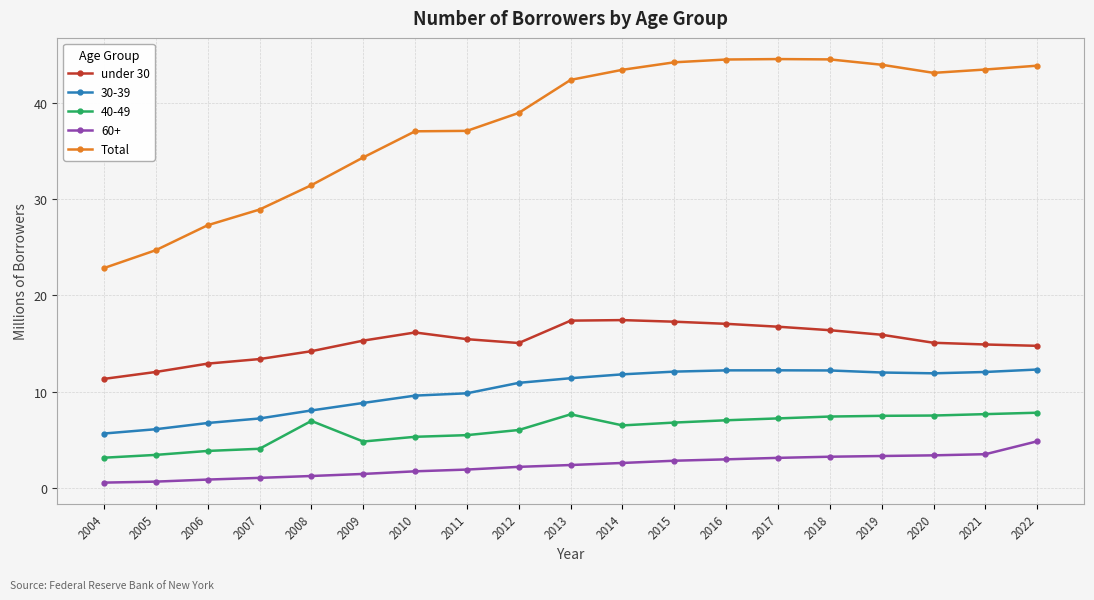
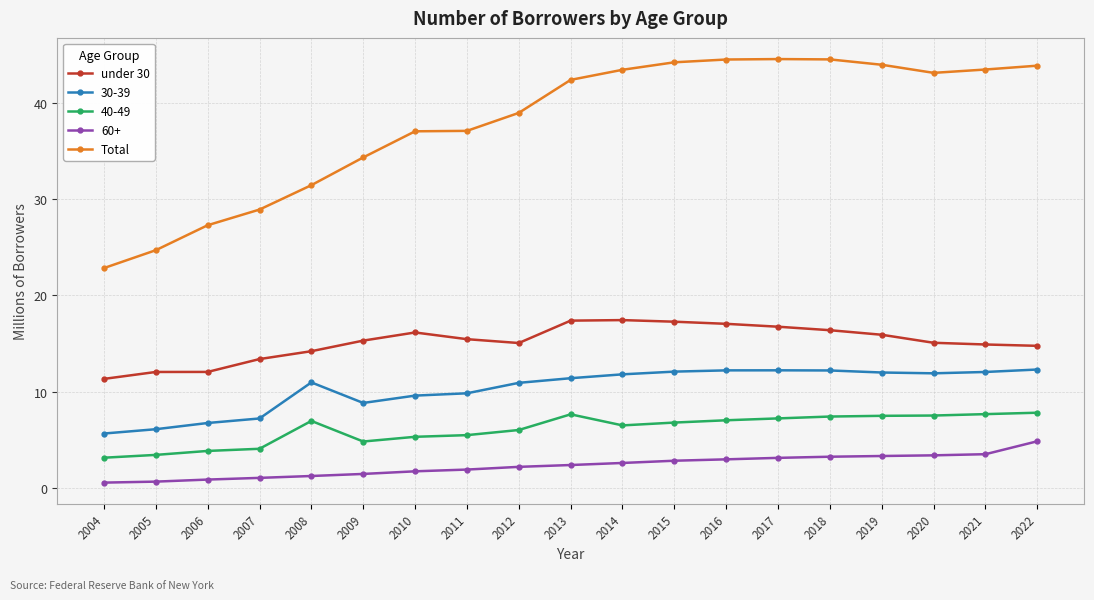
under 30, 2006: 13 -> 12
30-39, 2008: 8 -> 11
